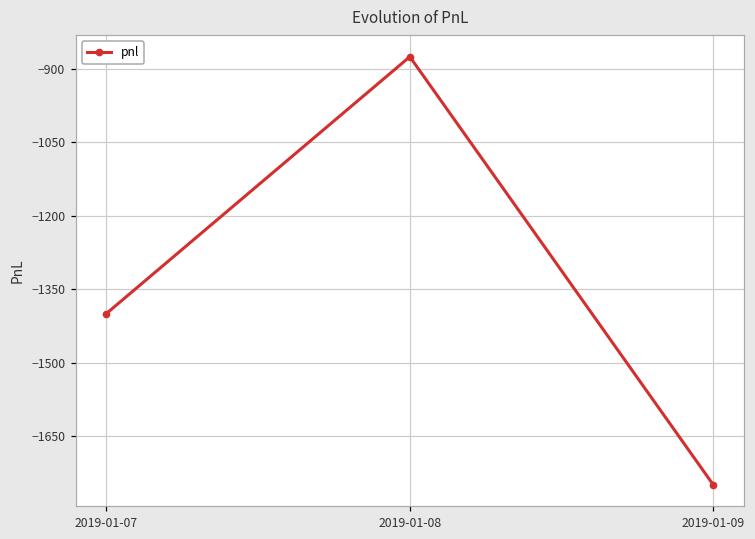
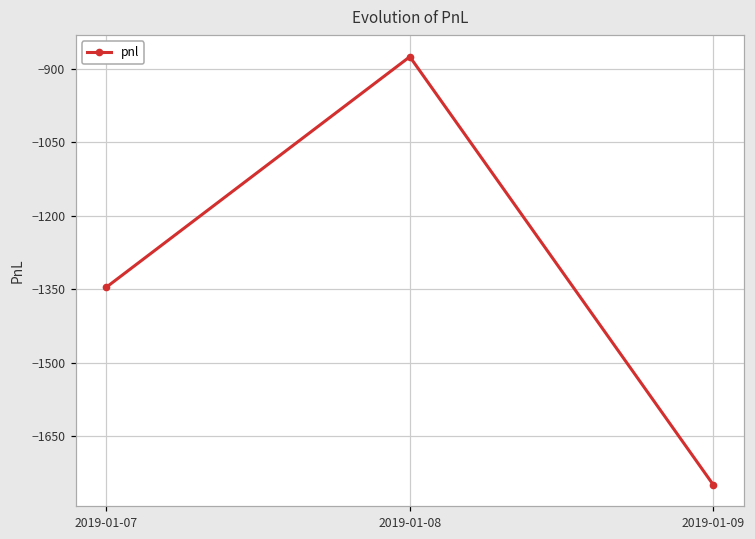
2019-01-07: -1400 -> -1350
